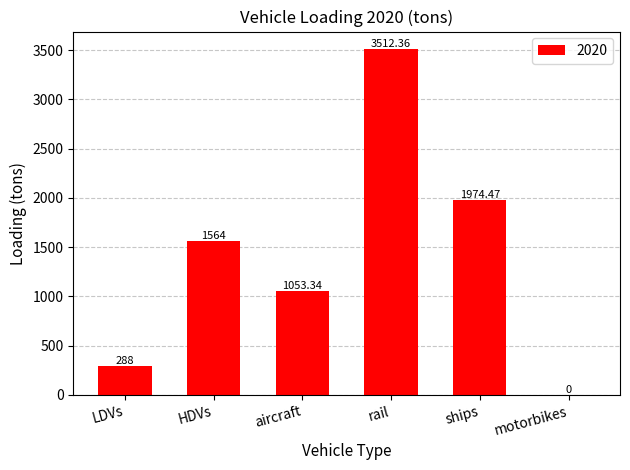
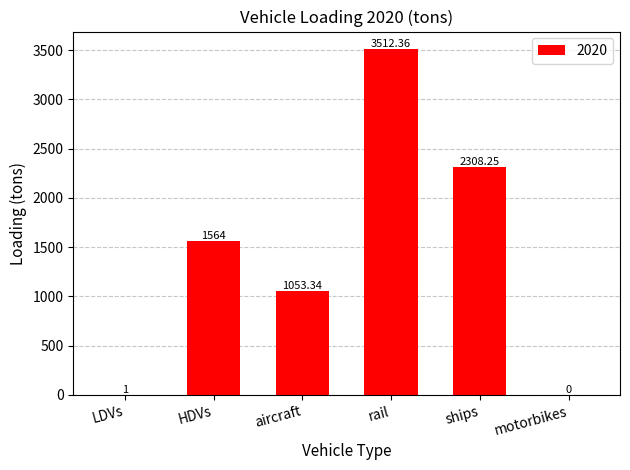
LDVs: 288 -> 1
ships: 1974.47 -> 2308.25
